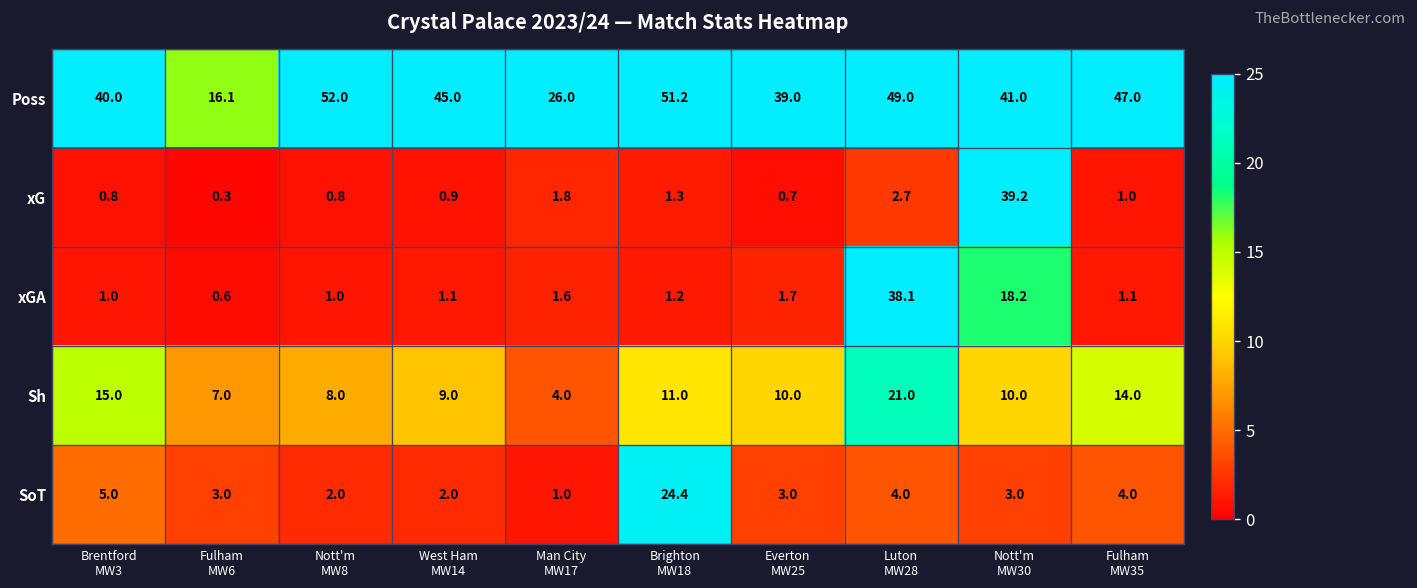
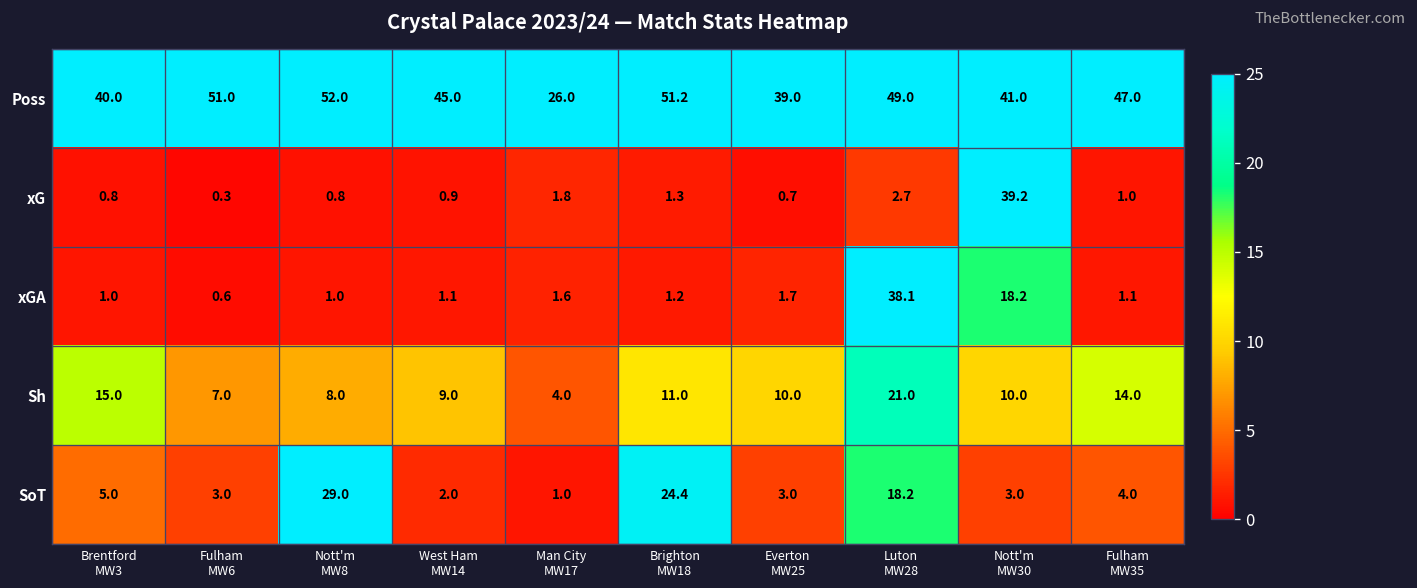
Poss, Fulham MW6: 16.1 -> 51.0
SoT, Nott'm MW8: 2.0 -> 29.0
SoT, Luton MW28: 4.0 -> 18.2
